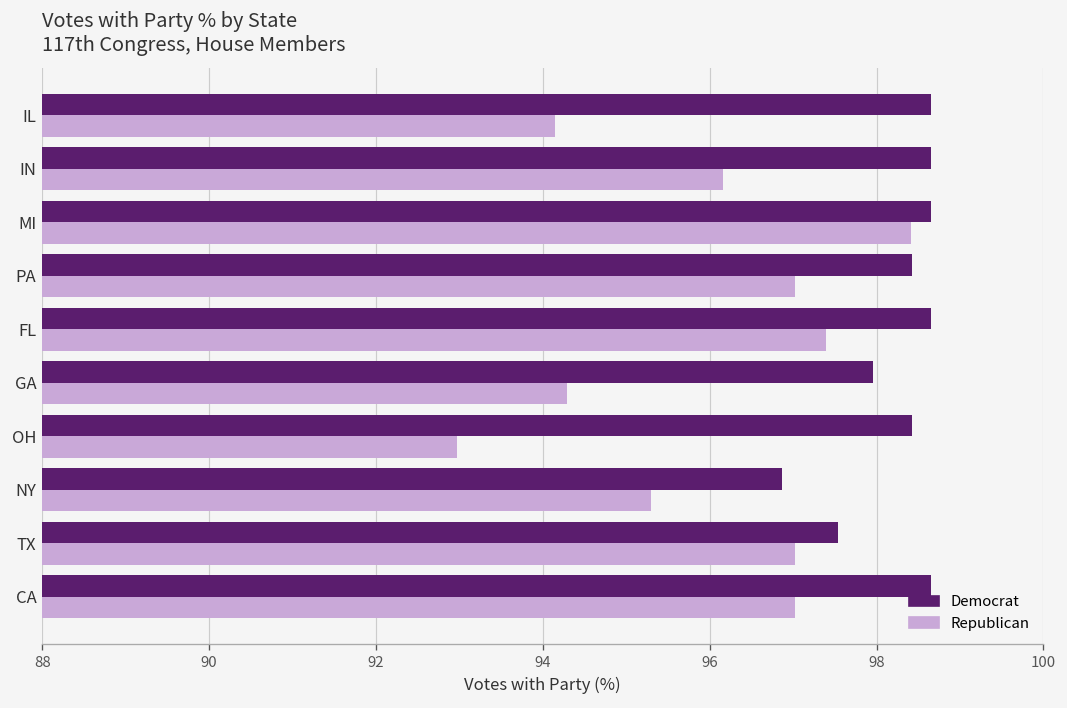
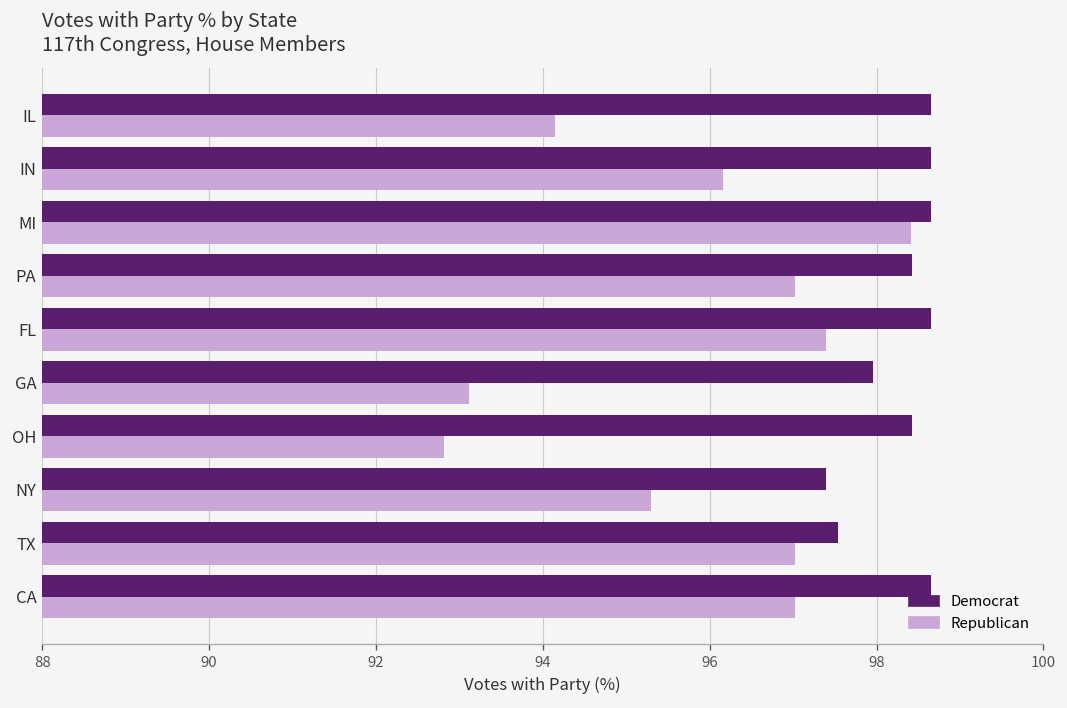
Republican, GA: 94.3 -> 93.1
Republican, OH: 93.0 -> 92.8
Democrat, NY: 96.9 -> 97.4
